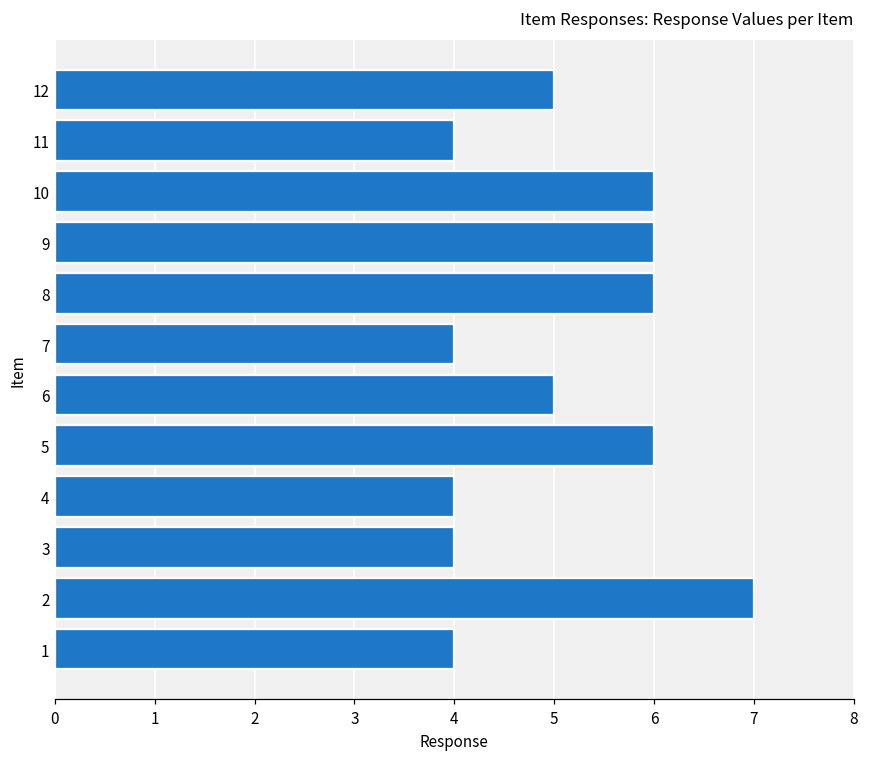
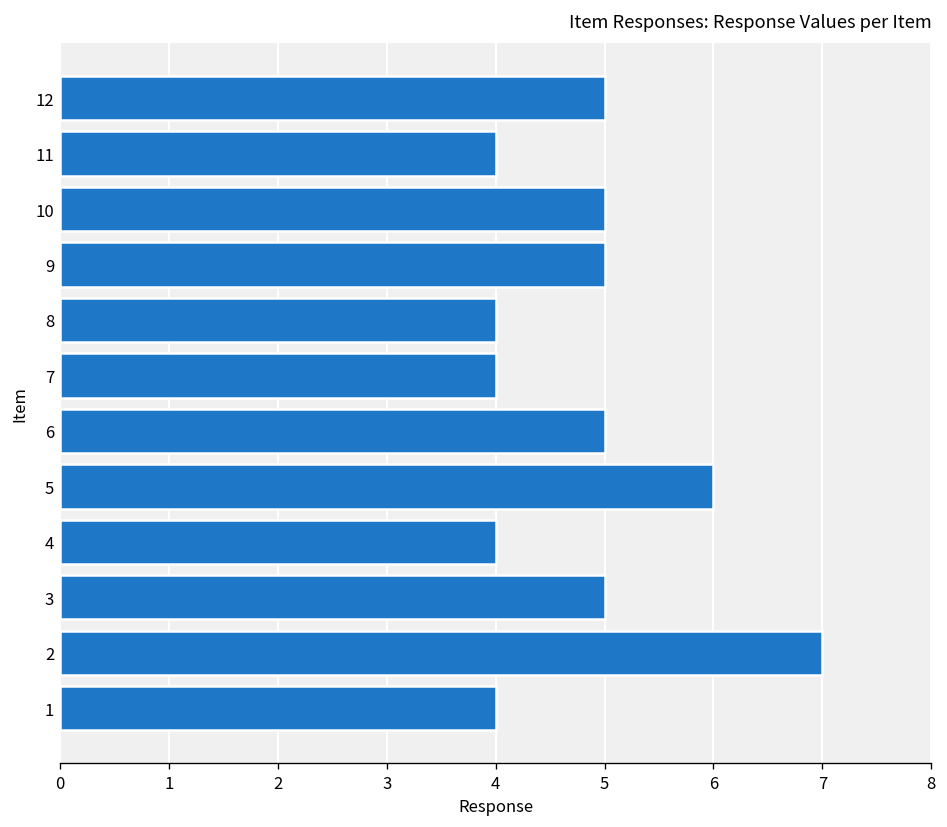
10: 6 -> 5
9: 6 -> 5
8: 6 -> 4
3: 4 -> 5
